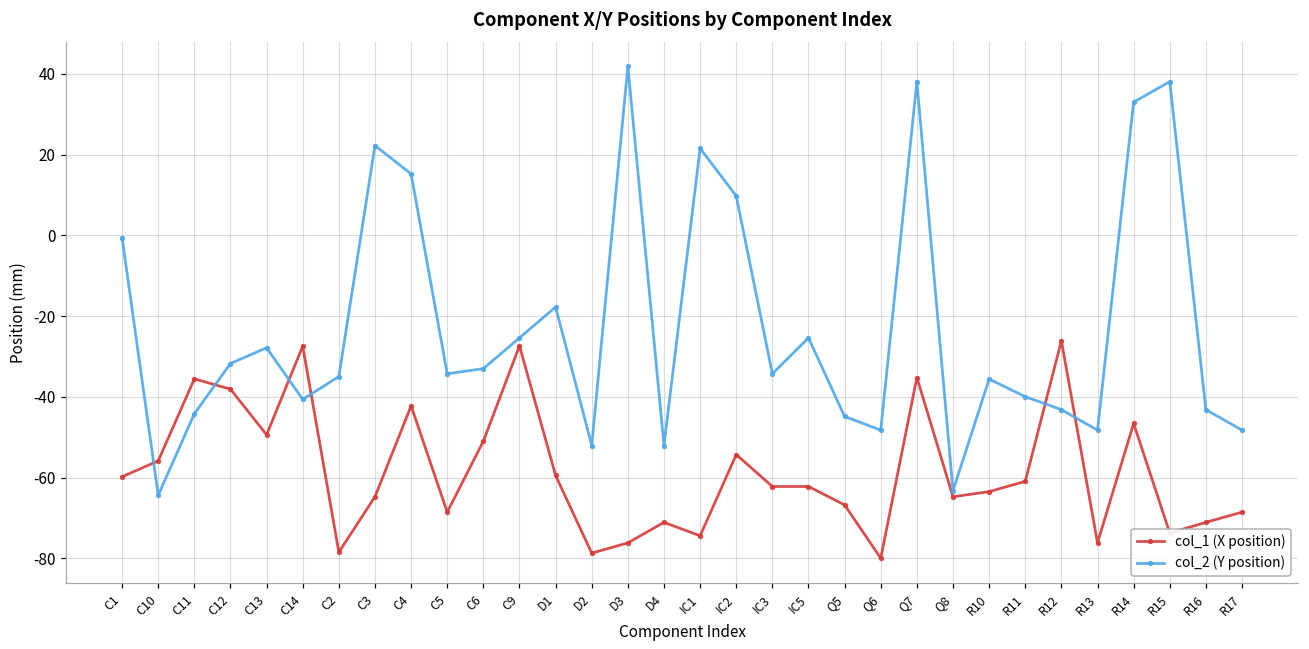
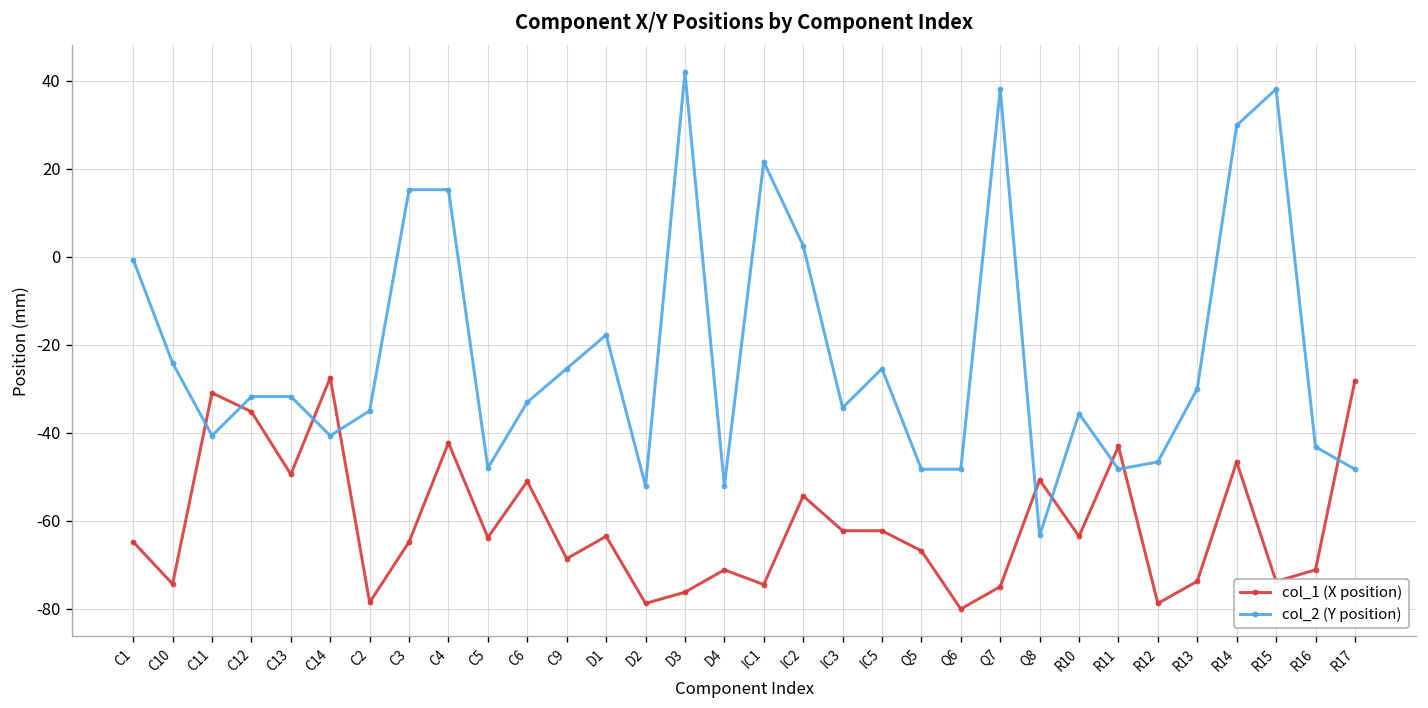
col_1 (X position), C1: -60 -> -65
col_1 (X position), C10: -56 -> -74
col_2 (Y position), C10: -64 -> -24
col_1 (X position), C11: -36 -> -31
col_2 (Y position), C11: -44 -> -41
col_1 (X position), C12: -38 -> -35
col_2 (Y position), C13: -28 -> -32
col_2 (Y position), C3: 22 -> 15
col_1 (X position), C5: -69 -> -64
col_2 (Y position), C5: -34 -> -48
col_1 (X position), C9: -27 -> -69
col_1 (X position), D1: -60 -> -64
col_2 (Y position), IC2: 10 -> 3
col_2 (Y position), Q5: -45 -> -48
col_1 (X position), Q7: -35 -> -75
col_1 (X position), Q8: -65 -> -51
col_1 (X position), R11: -61 -> -43
col_2 (Y position), R11: -40 -> -48
col_1 (X position), R12: -26 -> -79
col_2 (Y position), R12: -43 -> -47
col_1 (X position), R13: -76 -> -74
col_2 (Y position), R13: -48 -> -30
col_2 (Y position), R14: 33 -> 30
col_1 (X position), R17: -69 -> -28
